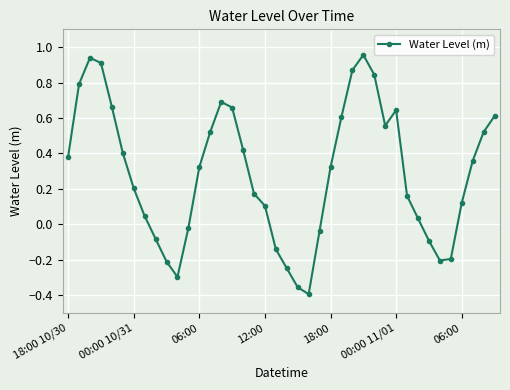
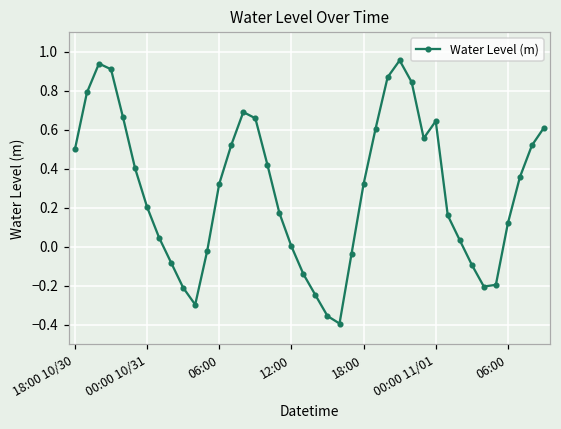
18:00 10/30: 0.38 -> 0.50
12:00: 0.10 -> 0.00
